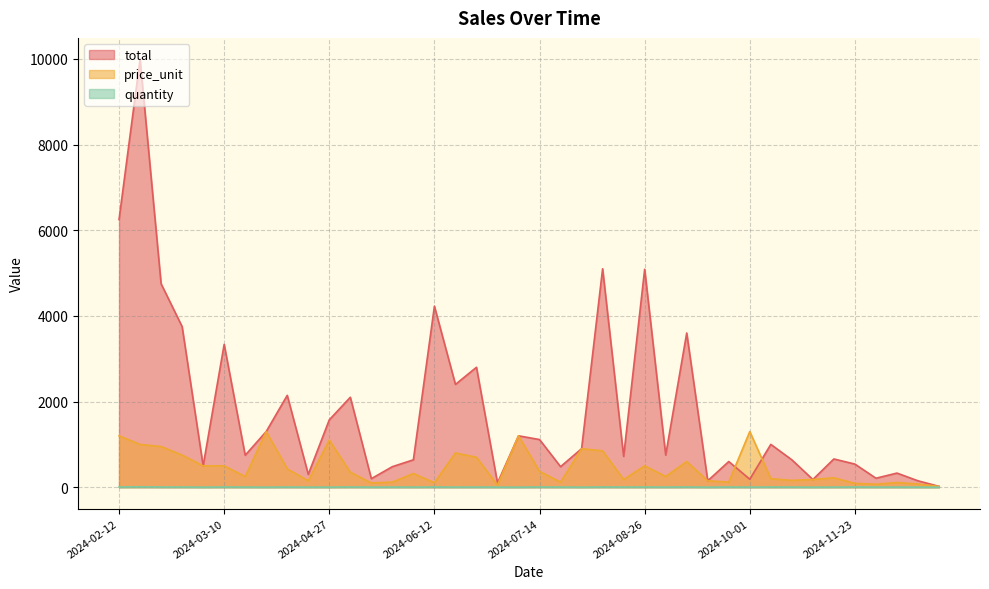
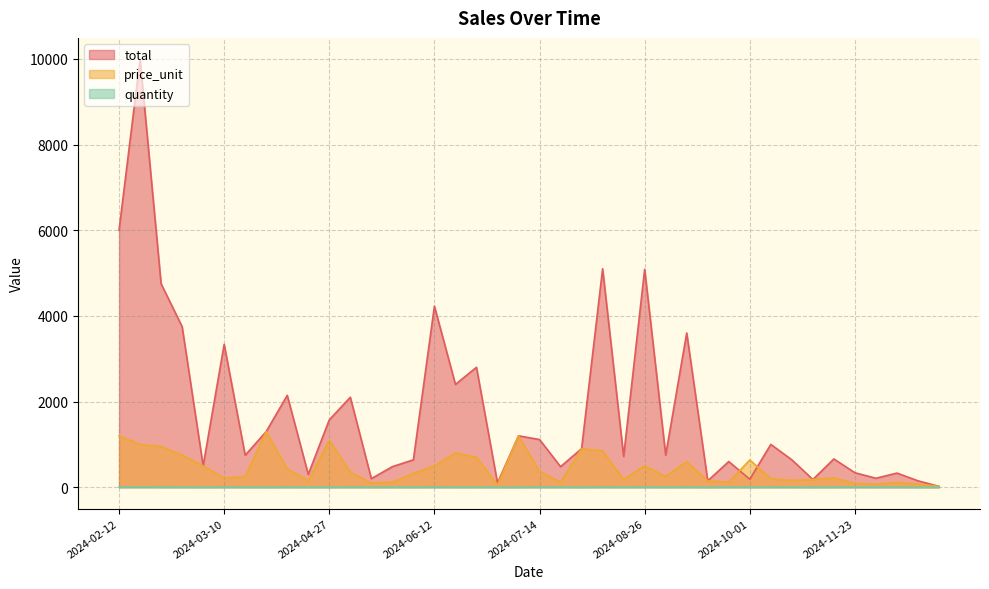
total, 2024-02-12: 6300 -> 6000
price_unit, 2024-03-10: 500 -> 200
price_unit, 2024-06-12: 100 -> 500
price_unit, 2024-10-01: 1300 -> 600
total, 2024-11-23: 500 -> 300
